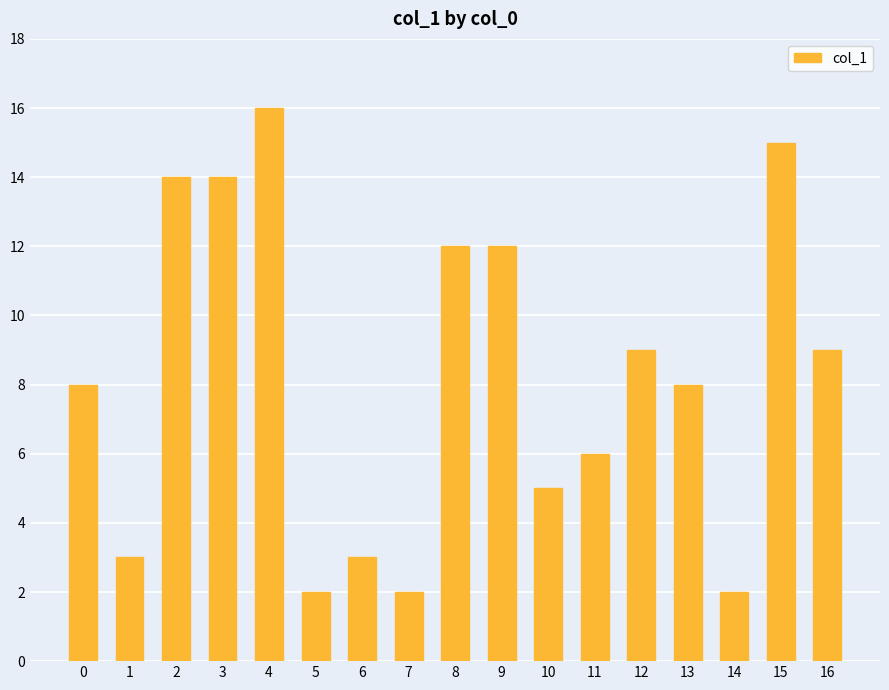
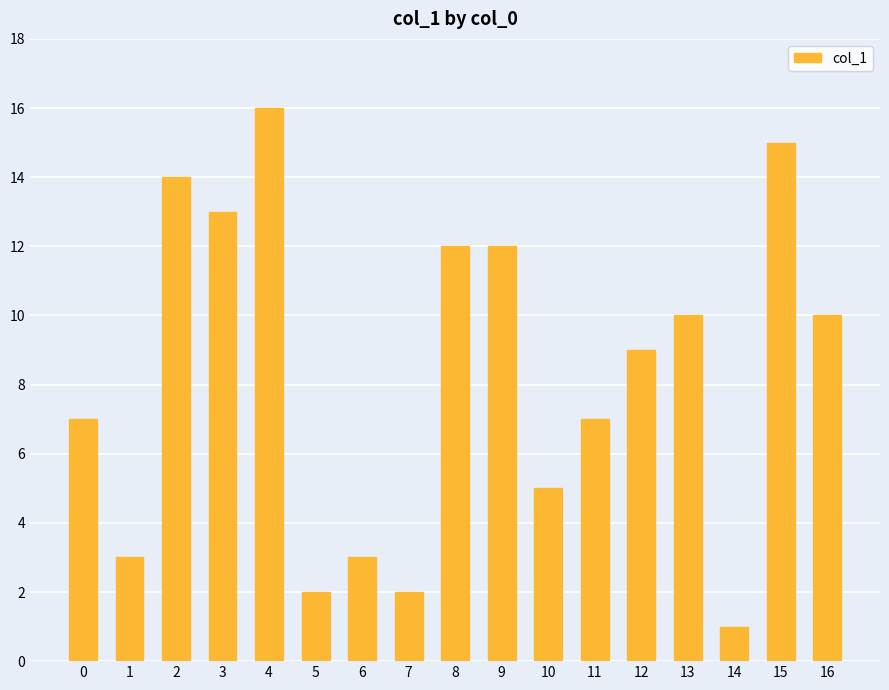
0: 8 -> 7
3: 14 -> 13
11: 6 -> 7
13: 8 -> 10
14: 2 -> 1
16: 9 -> 10
